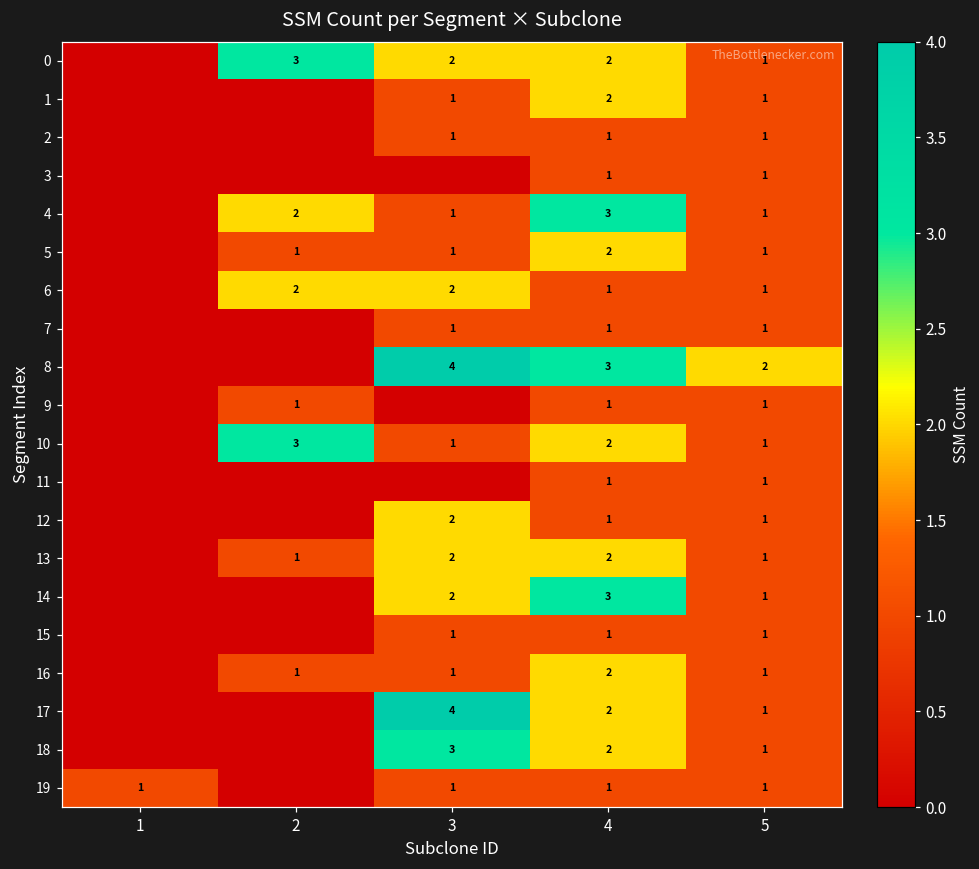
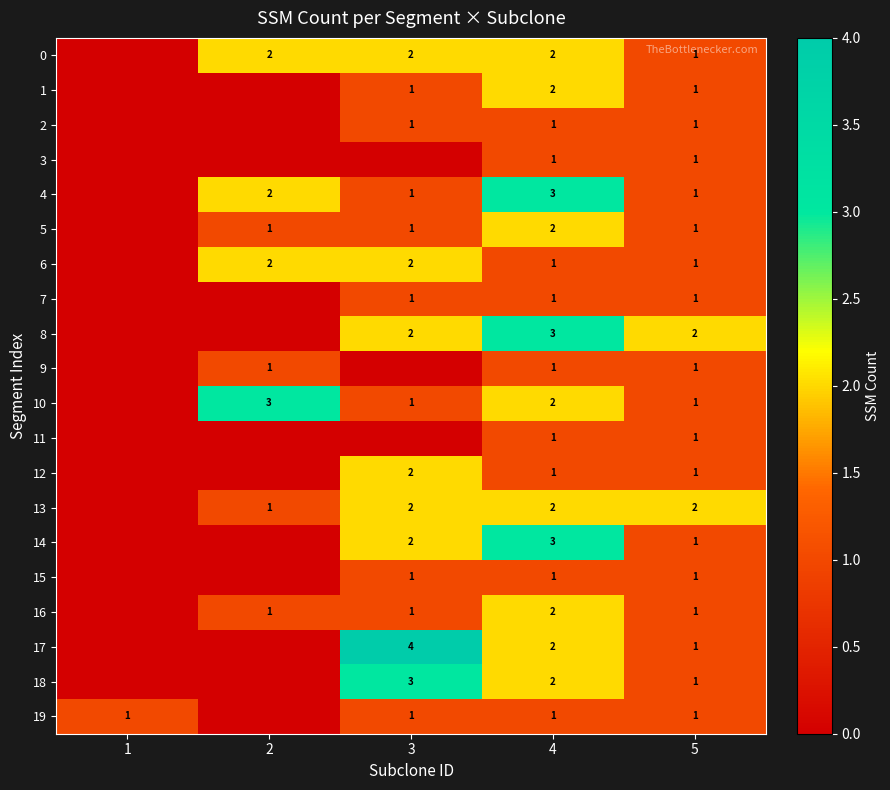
0, 2: 3 -> 2
8, 3: 4 -> 2
13, 5: 1 -> 2
